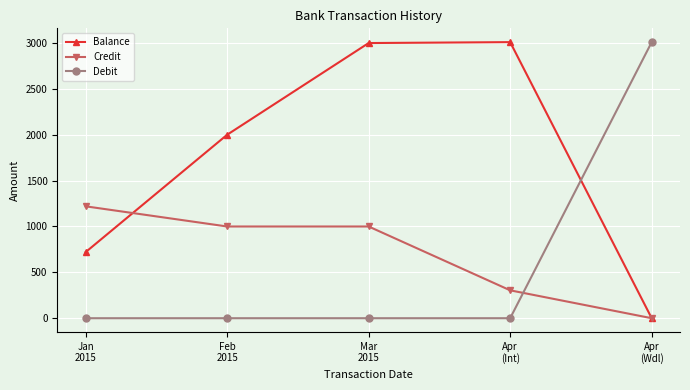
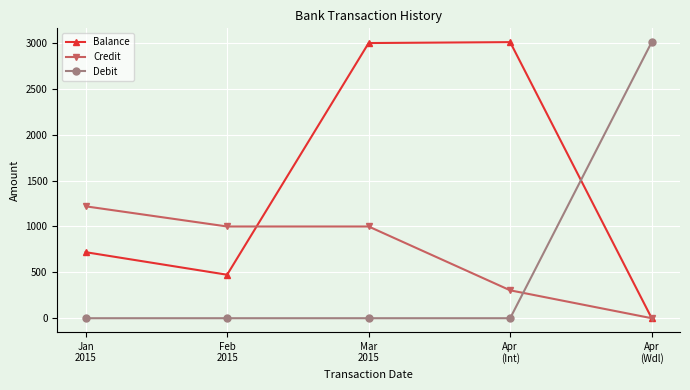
Balance, Feb 2015: 2000 -> 500
